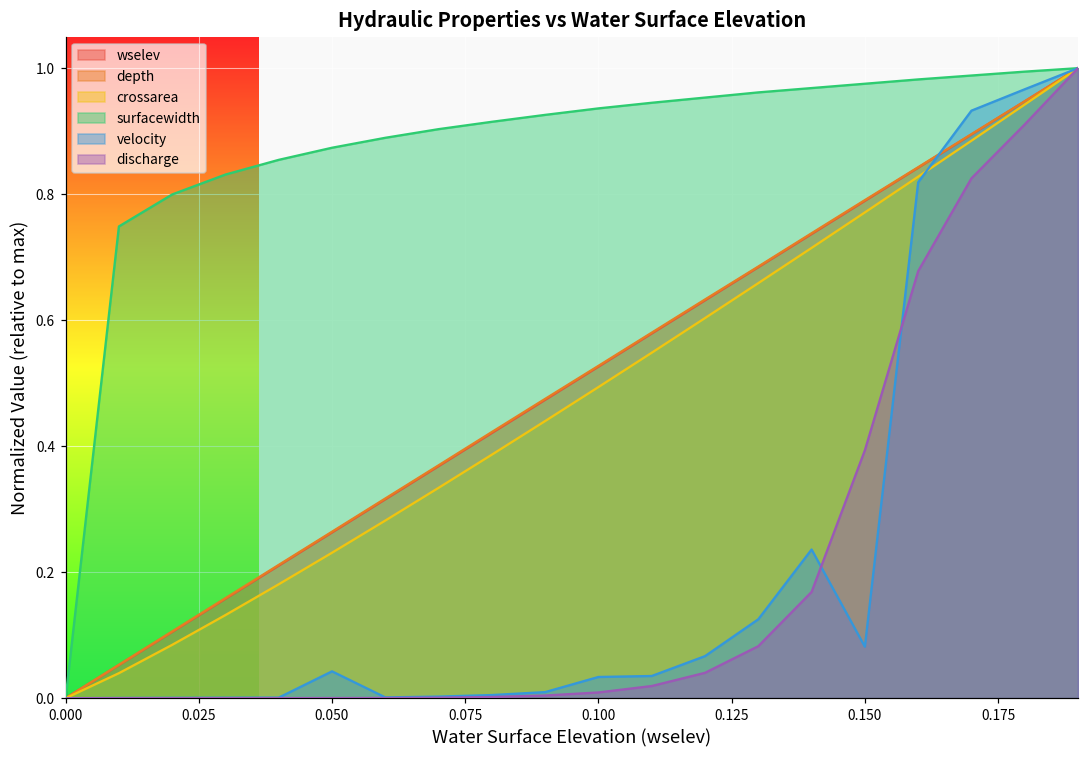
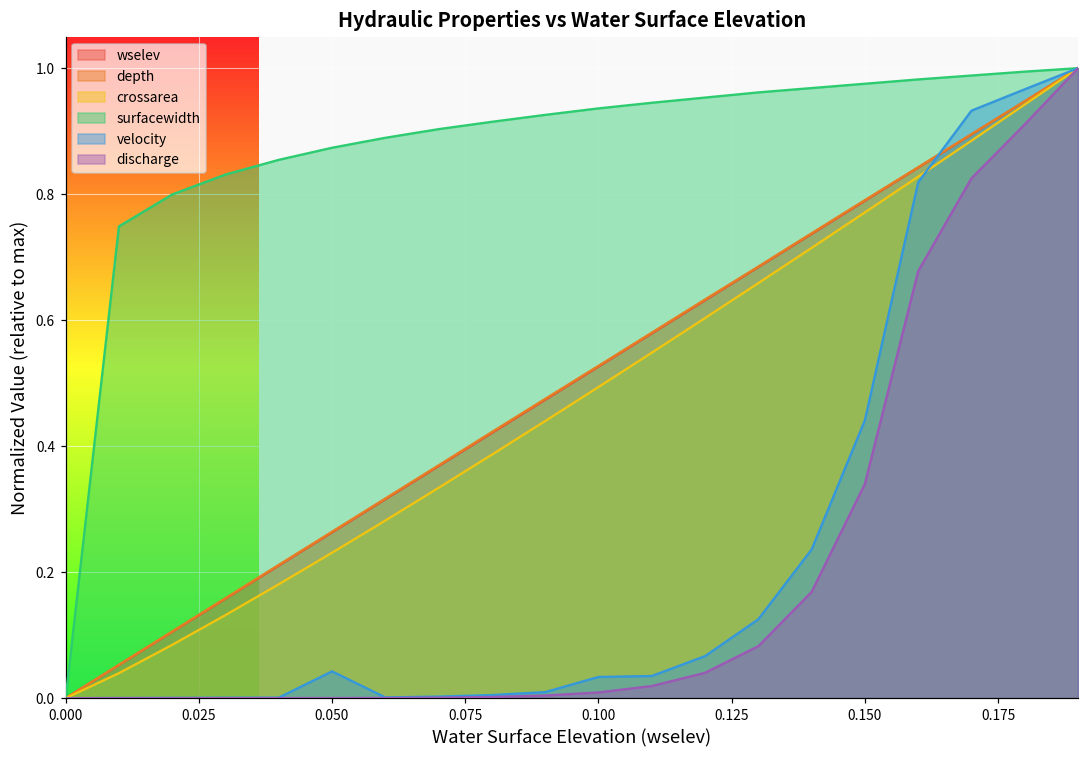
velocity, 0.150: 0.08 -> 0.44
discharge, 0.150: 0.39 -> 0.34
